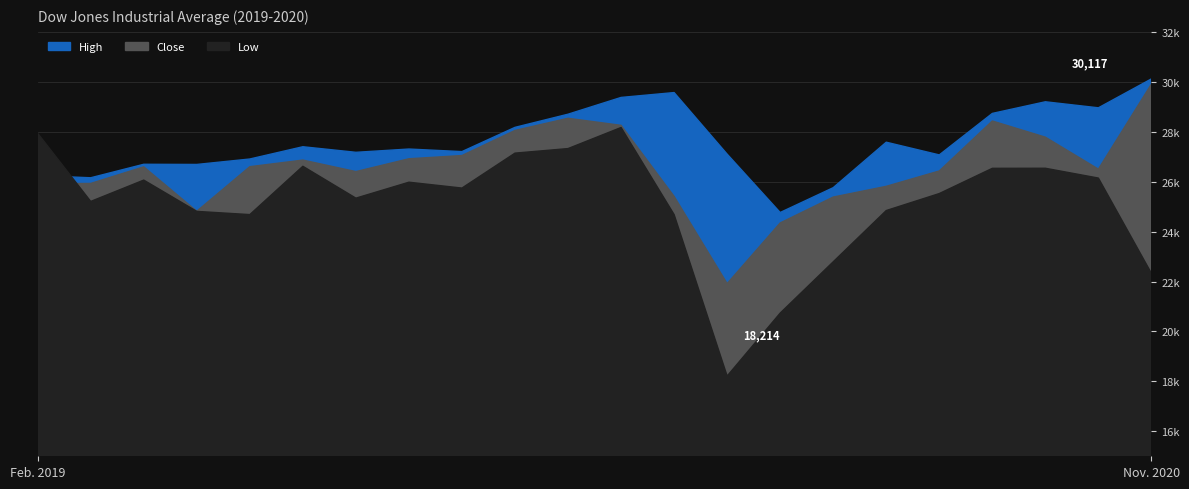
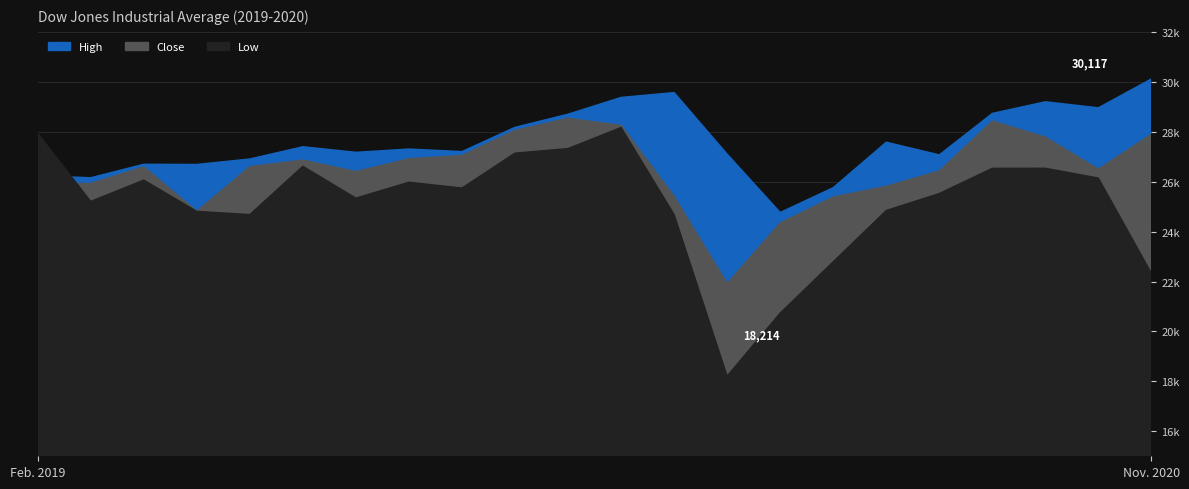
Close, Nov. 2020: 29900 -> 27900
